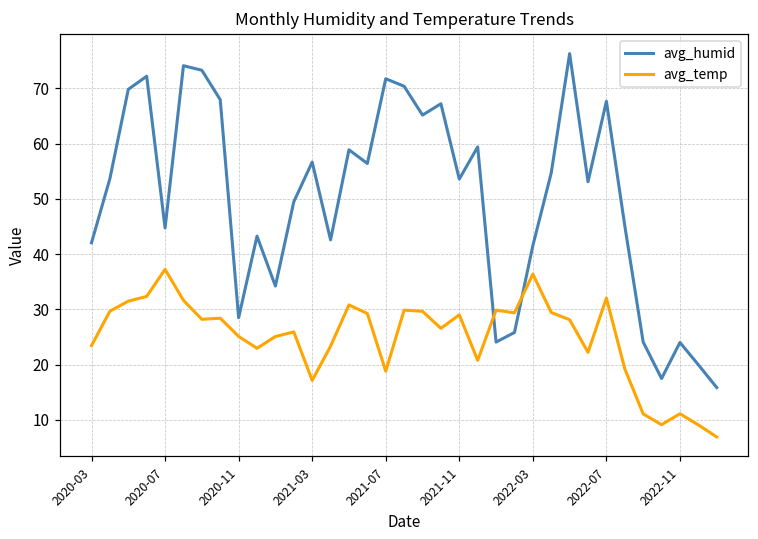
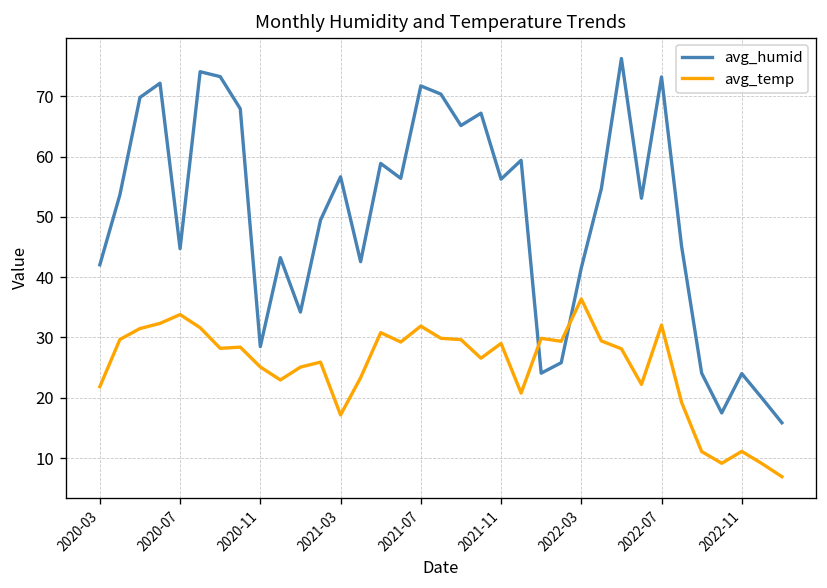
avg_temp, 2020-03: 23 -> 22
avg_temp, 2020-07: 37 -> 34
avg_temp, 2021-07: 19 -> 32
avg_humid, 2021-11: 54 -> 56
avg_humid, 2022-07: 68 -> 73
